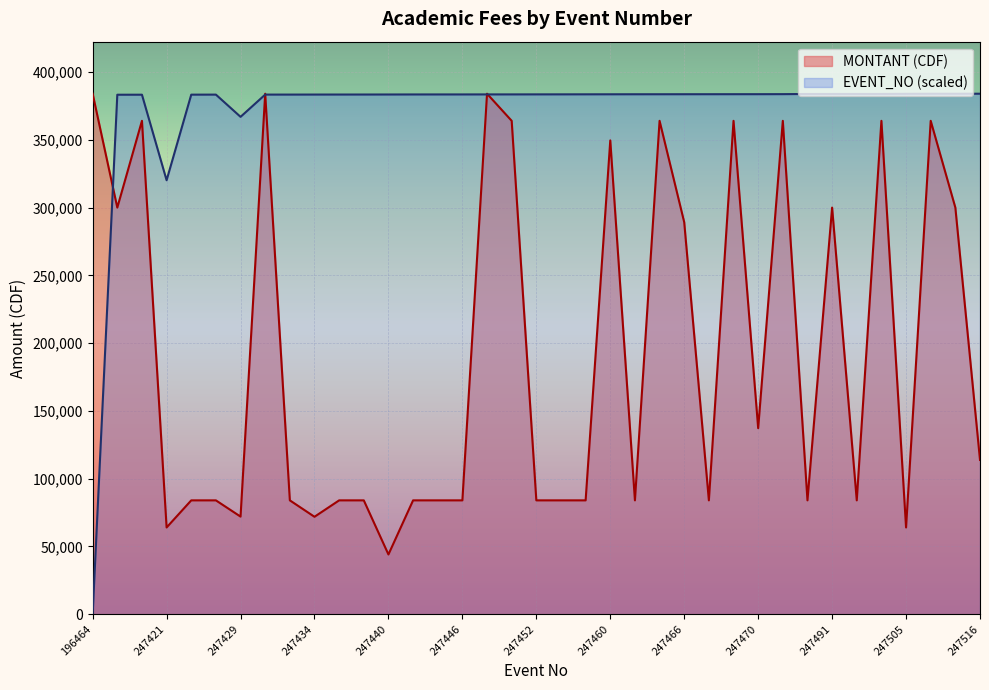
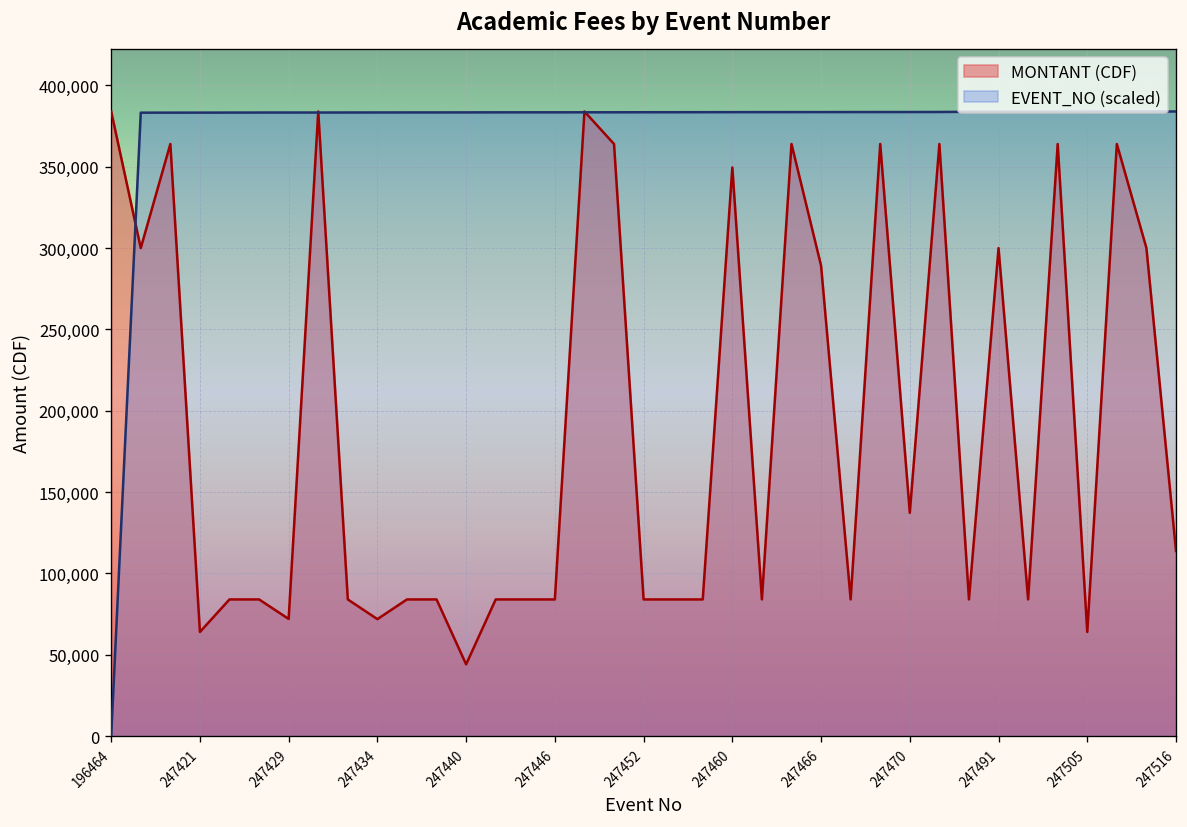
EVENT_NO (scaled), 247421: 320,000 -> 383,000
EVENT_NO (scaled), 247429: 367,000 -> 383,000
